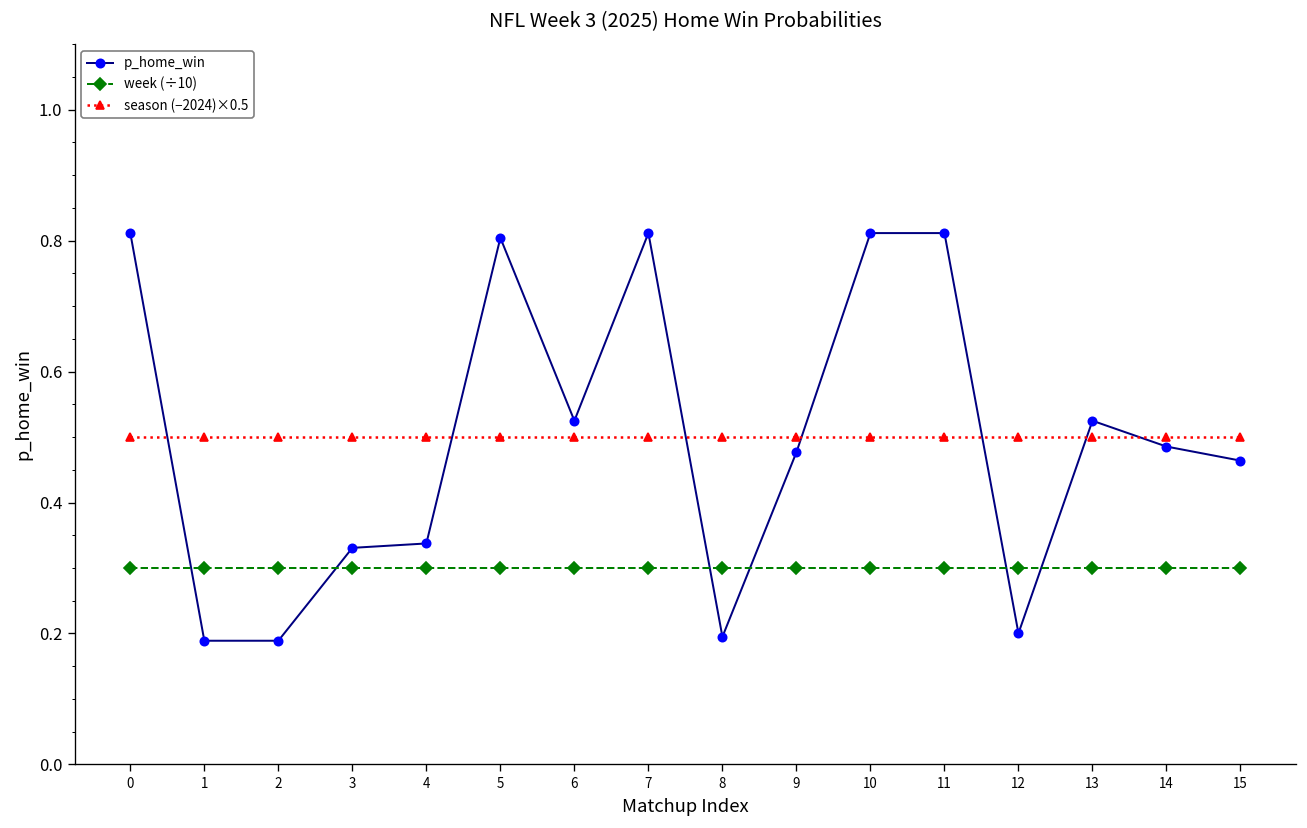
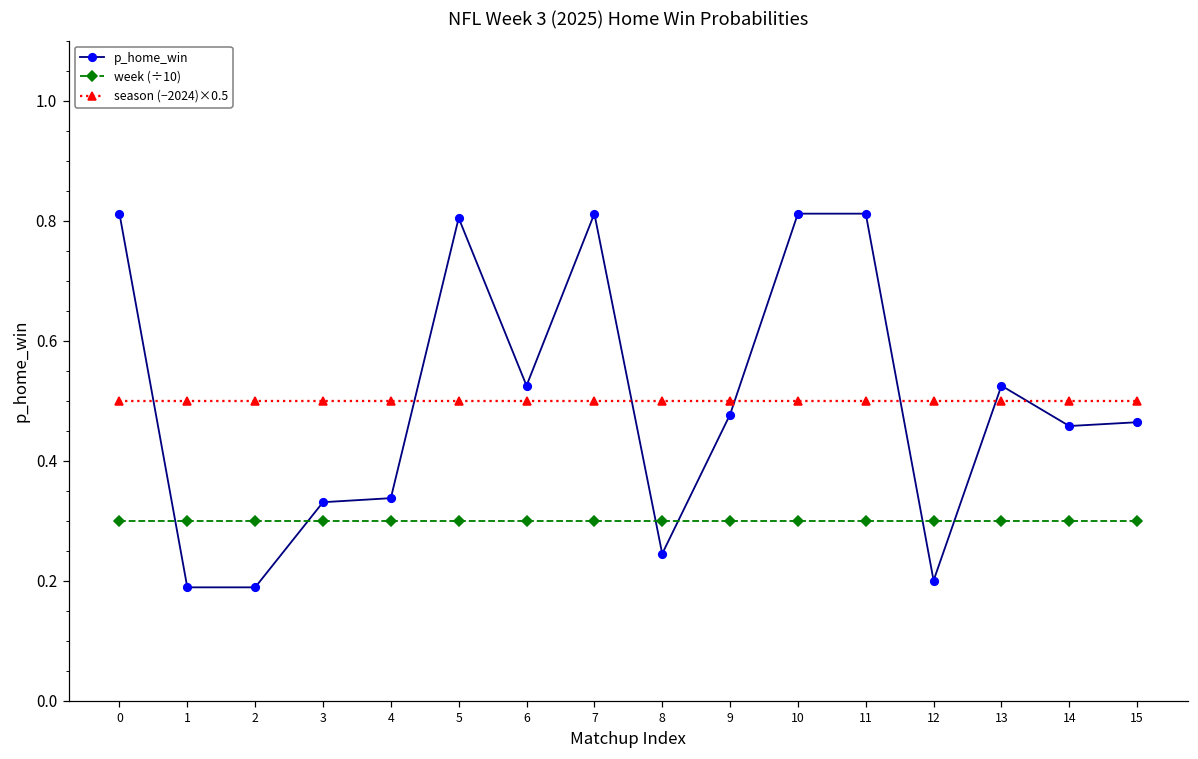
p_home_win, 8: 0.19 -> 0.24
p_home_win, 14: 0.49 -> 0.46
